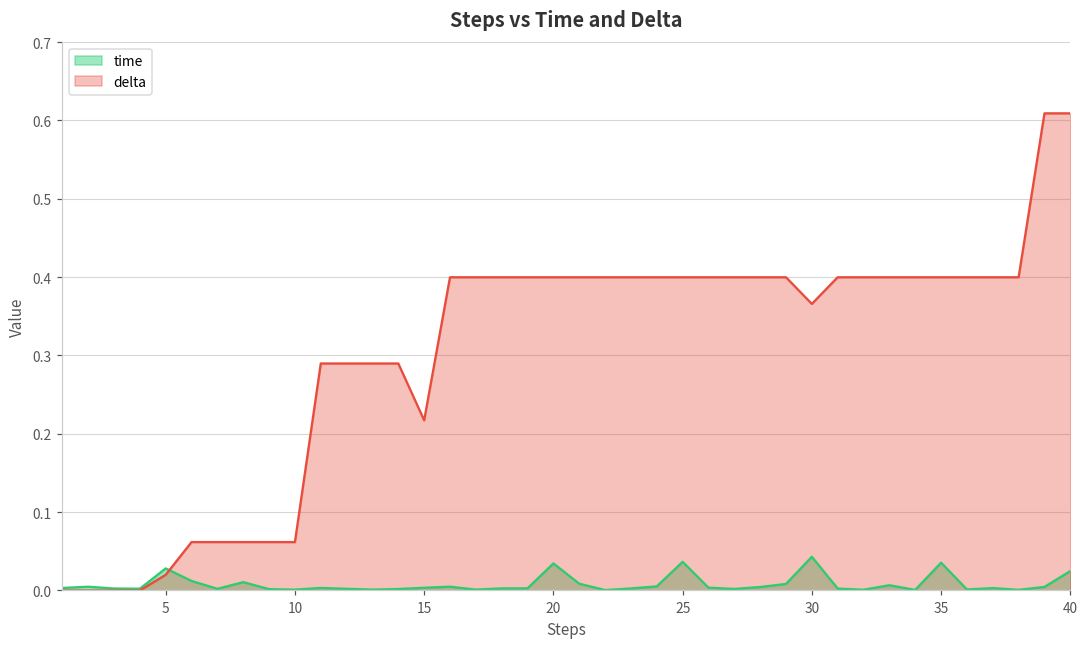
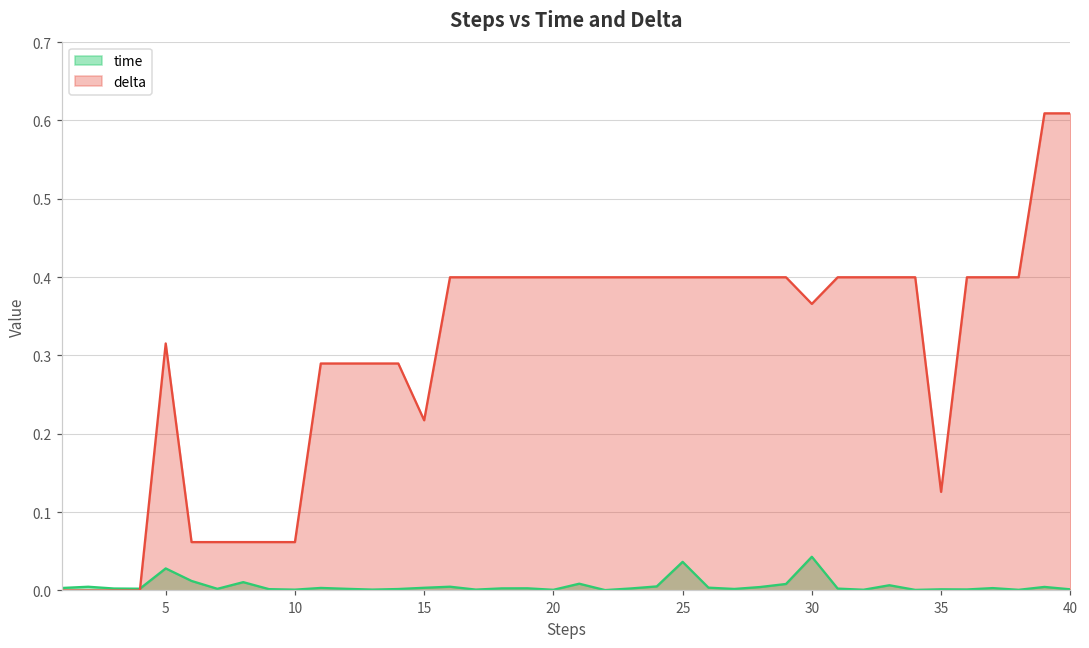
delta, 5: 0.02 -> 0.32
time, 20: 0.03 -> 0.00
time, 35: 0.04 -> 0.00
delta, 35: 0.40 -> 0.13
time, 40: 0.02 -> 0.00
